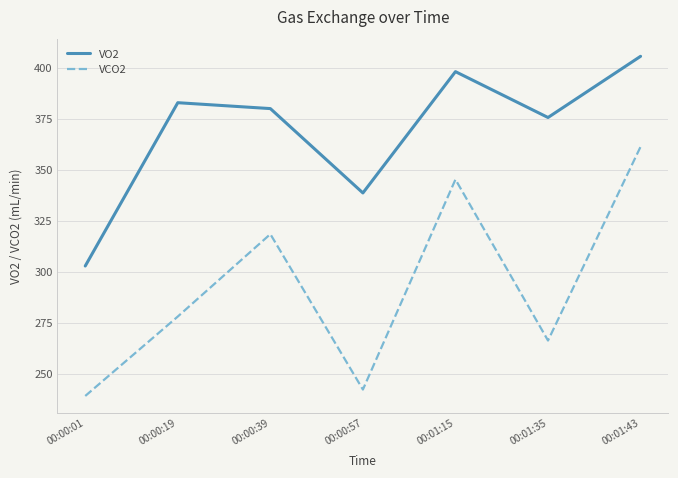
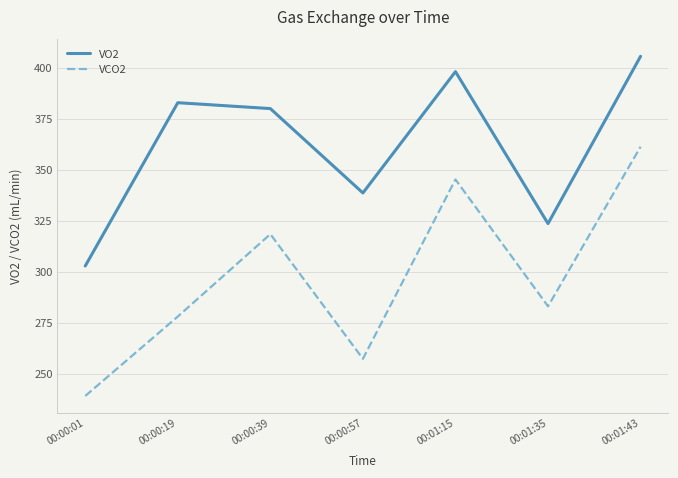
VCO2, 00:00:57: 242 -> 257
VO2, 00:01:35: 376 -> 324
VCO2, 00:01:35: 266 -> 283
